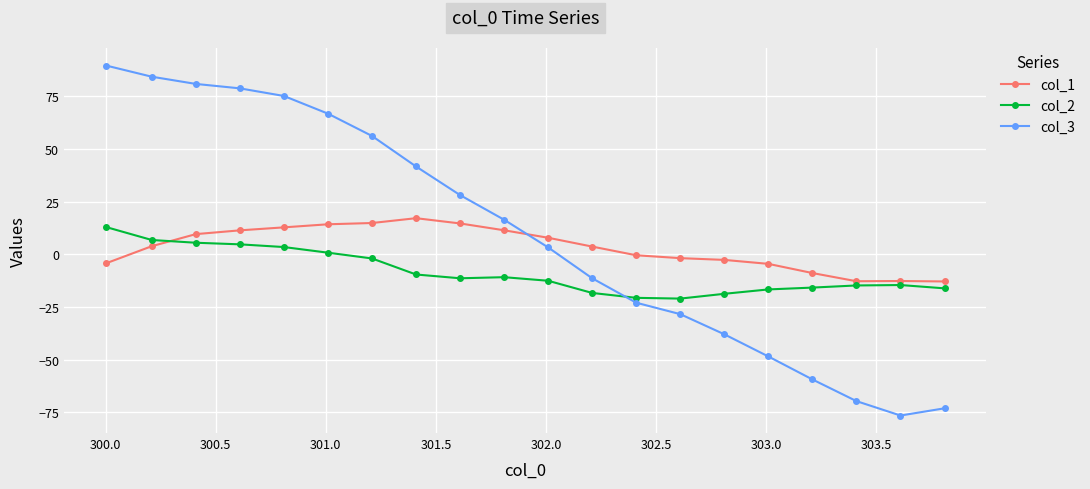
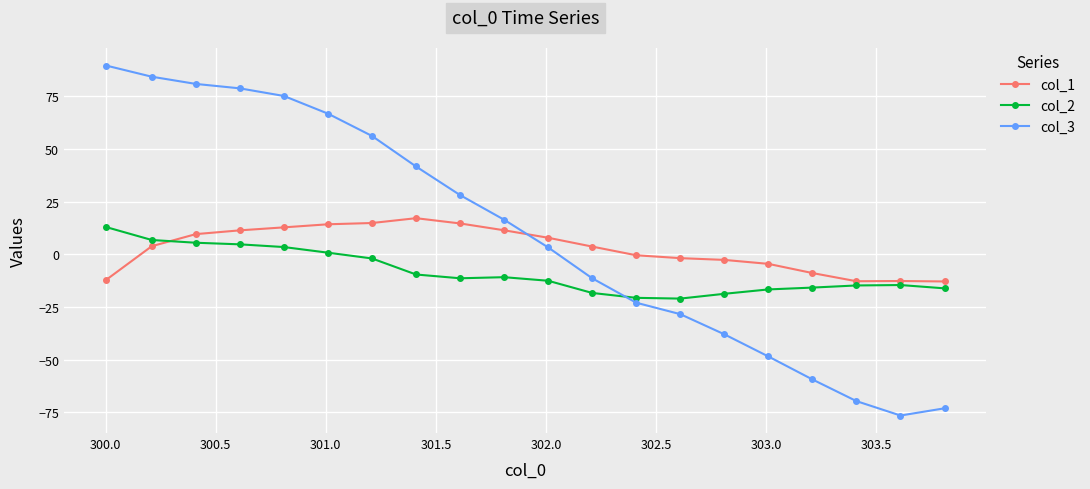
col_1, 300.0: -4 -> -12
